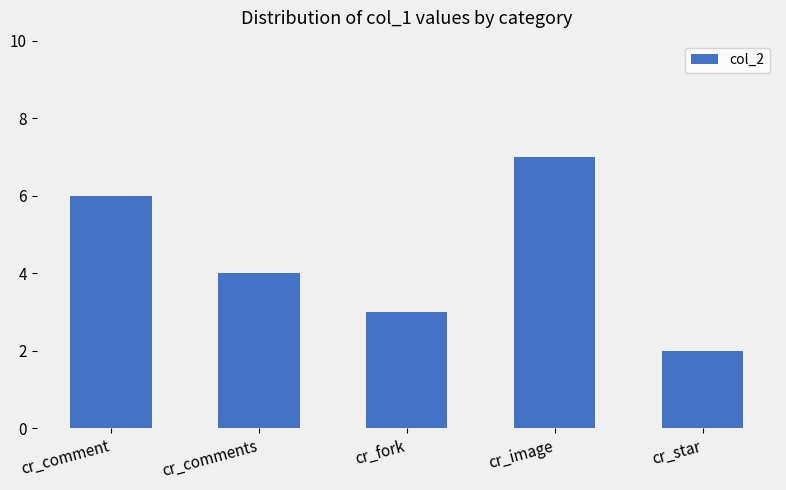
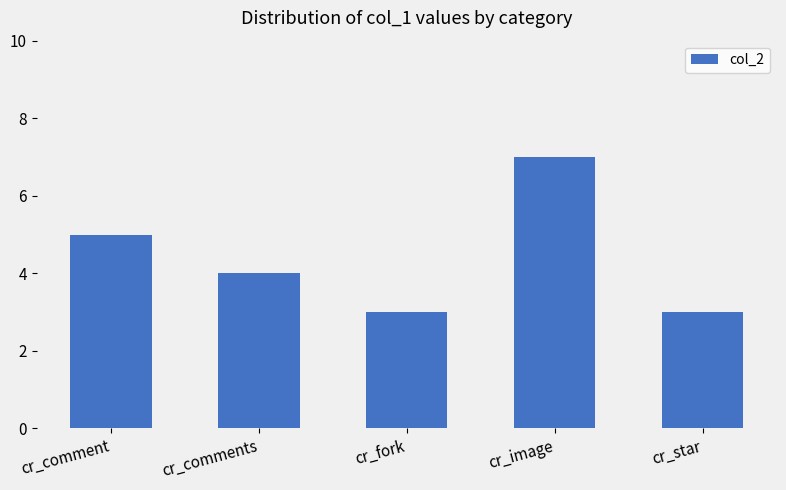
cr_comment: 6 -> 5
cr_star: 2 -> 3
